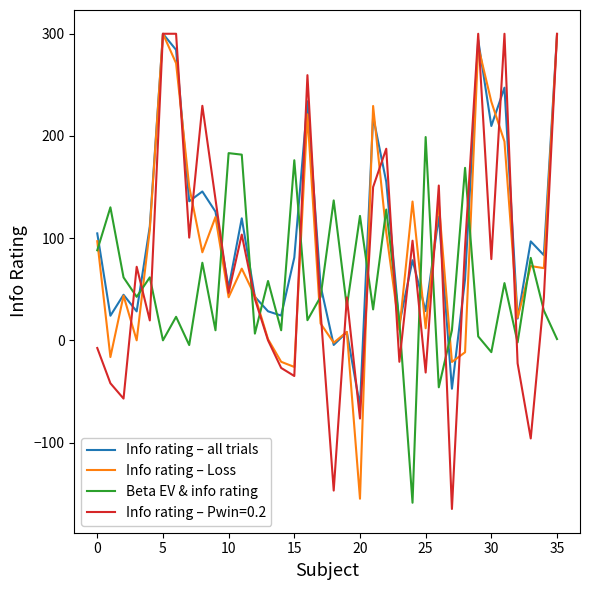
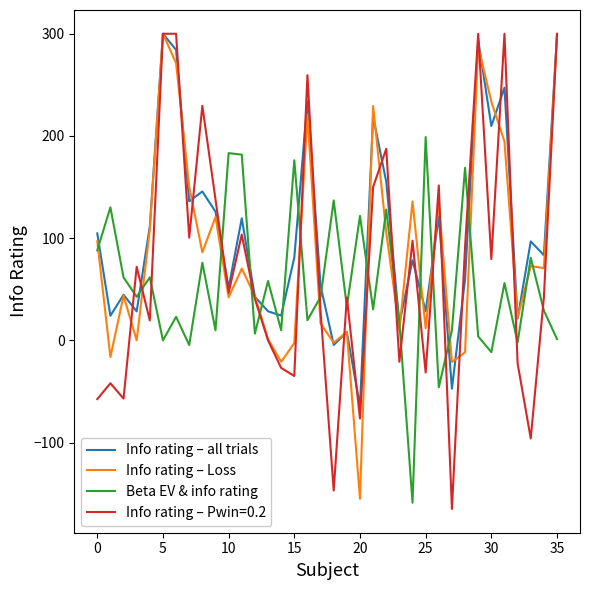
Info rating – Pwin=0.2, 0: -8 -> -58
Info rating – Loss, 15: -26 -> -3
